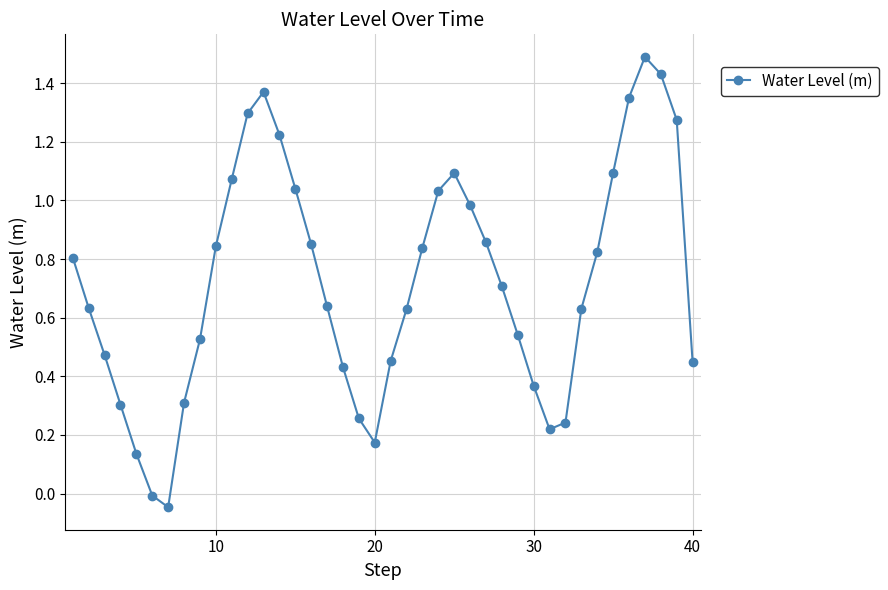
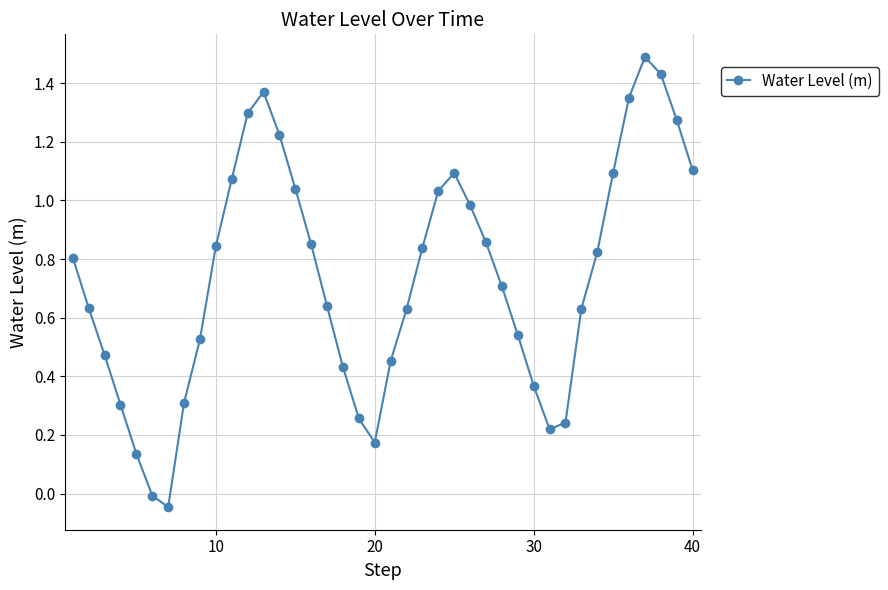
40: 0.45 -> 1.10
